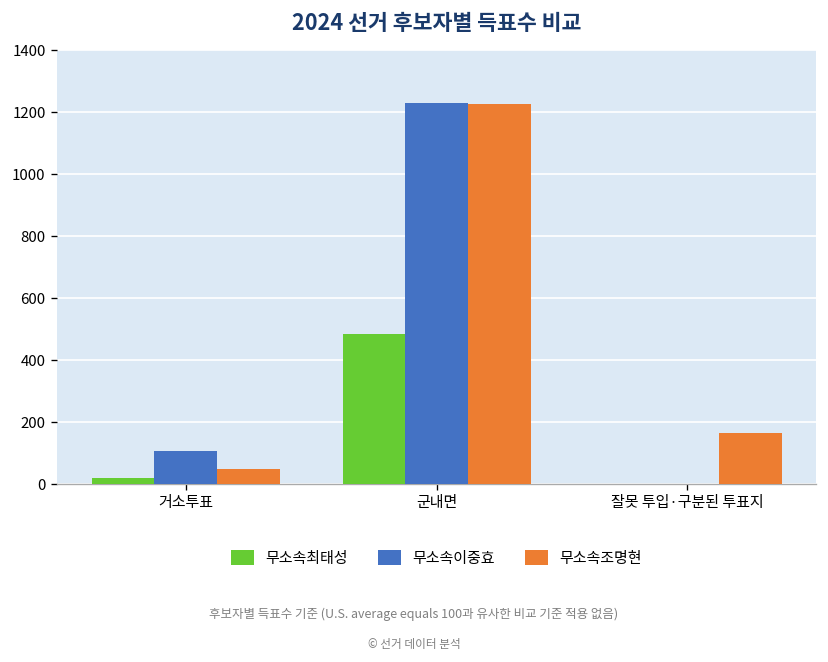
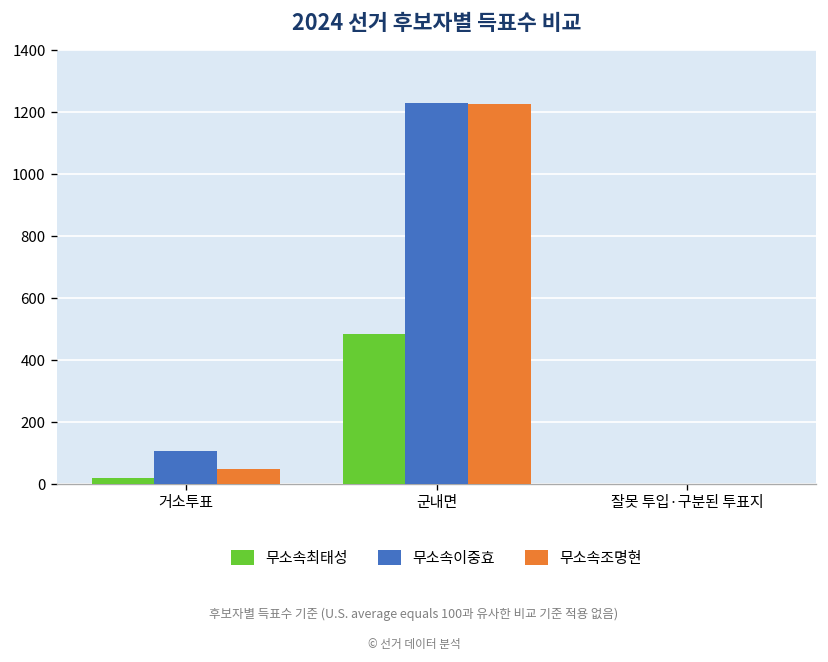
무소속조명현, 잘못 투입·구분된 투표지: 170 -> 0
